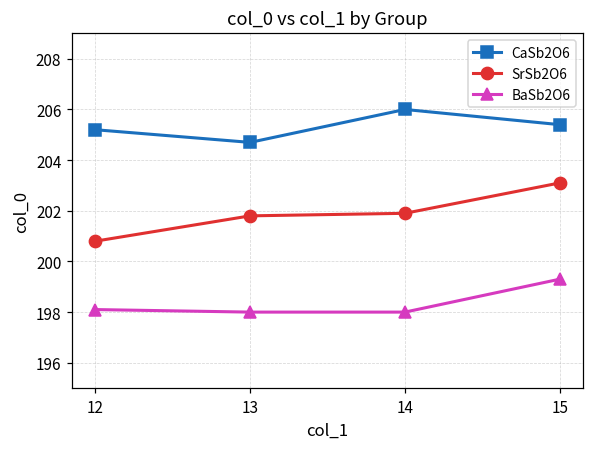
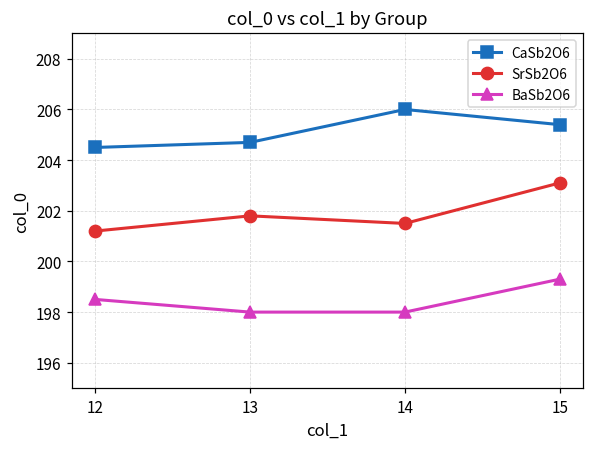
CaSb2O6, 12: 205.2 -> 204.5
SrSb2O6, 12: 200.8 -> 201.2
BaSb2O6, 12: 198.1 -> 198.5
SrSb2O6, 14: 201.9 -> 201.5
